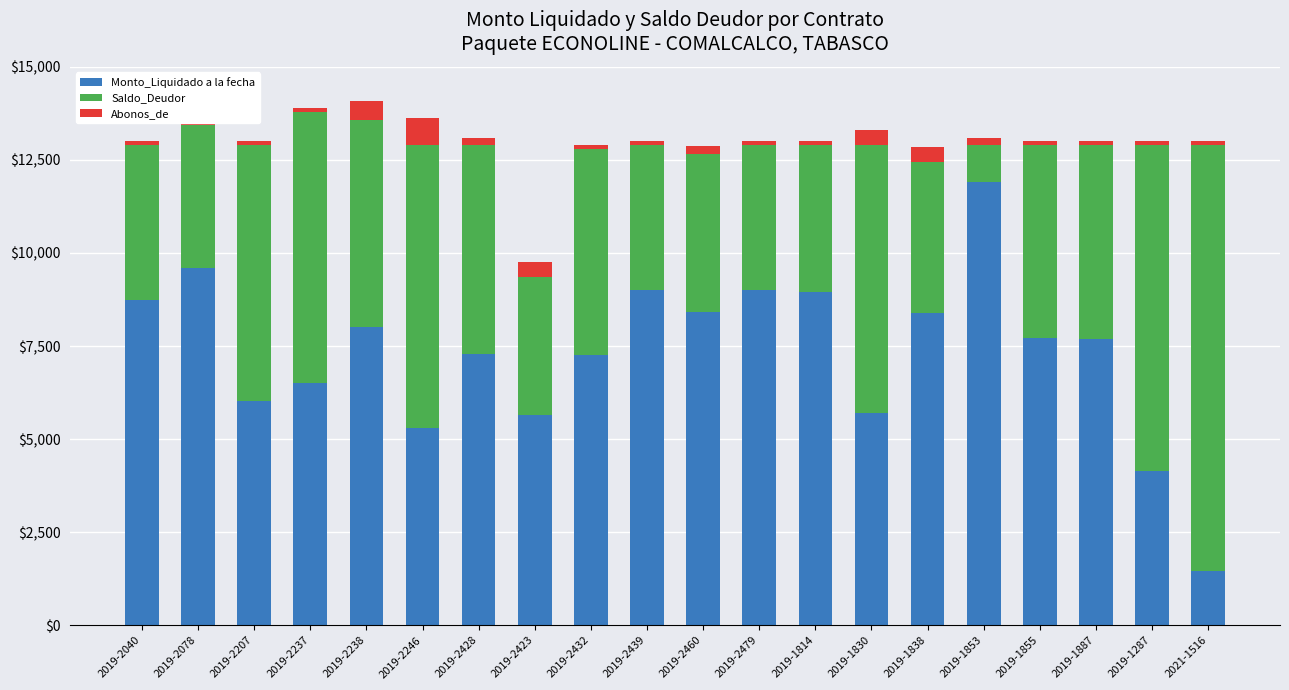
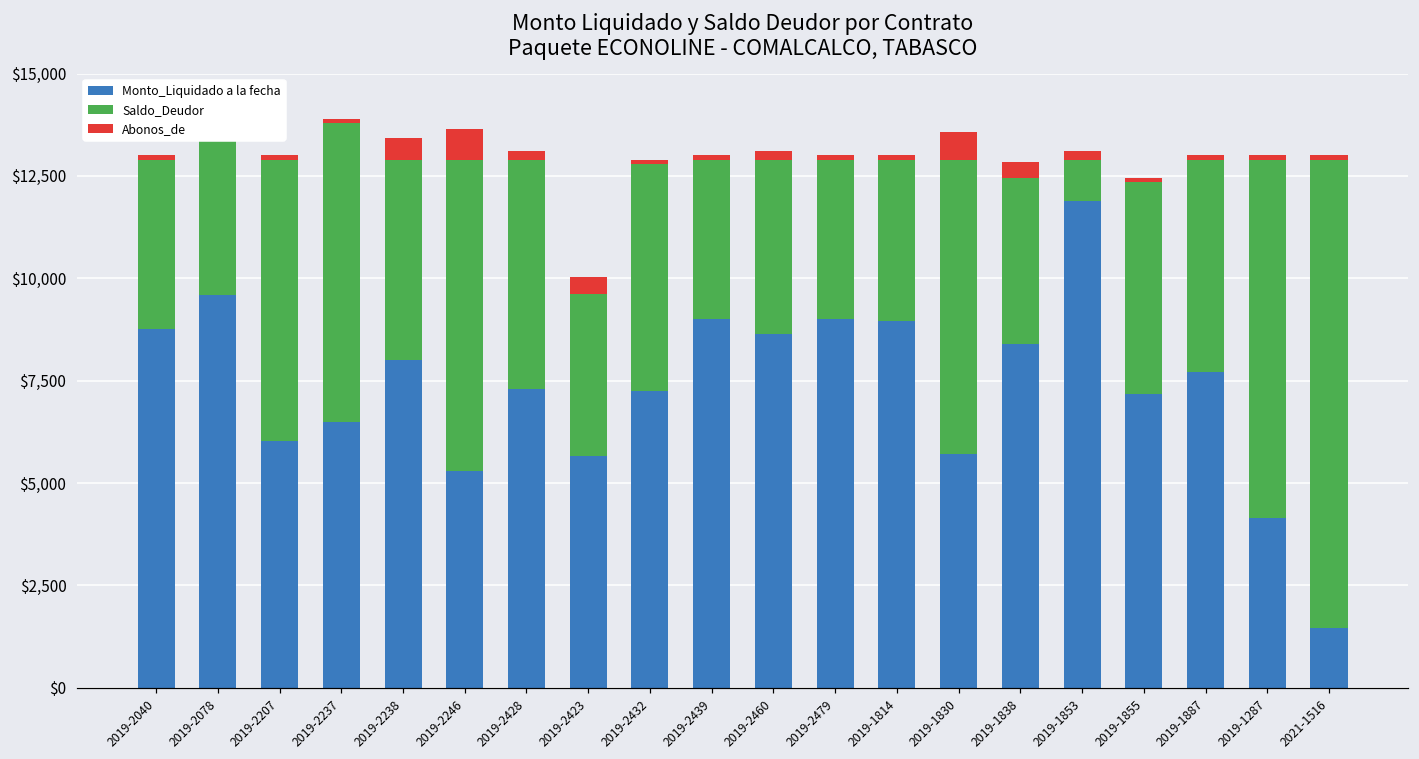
Saldo_Deudor, 2019-2238: $5,600 -> $4,900
Saldo_Deudor, 2019-2423: $3,700 -> $4,000
Monto_Liquidado a la fecha, 2019-2460: $8,400 -> $8,700
Abonos_de, 2019-1830: $400 -> $700
Monto_Liquidado a la fecha, 2019-1855: $7,700 -> $7,200
